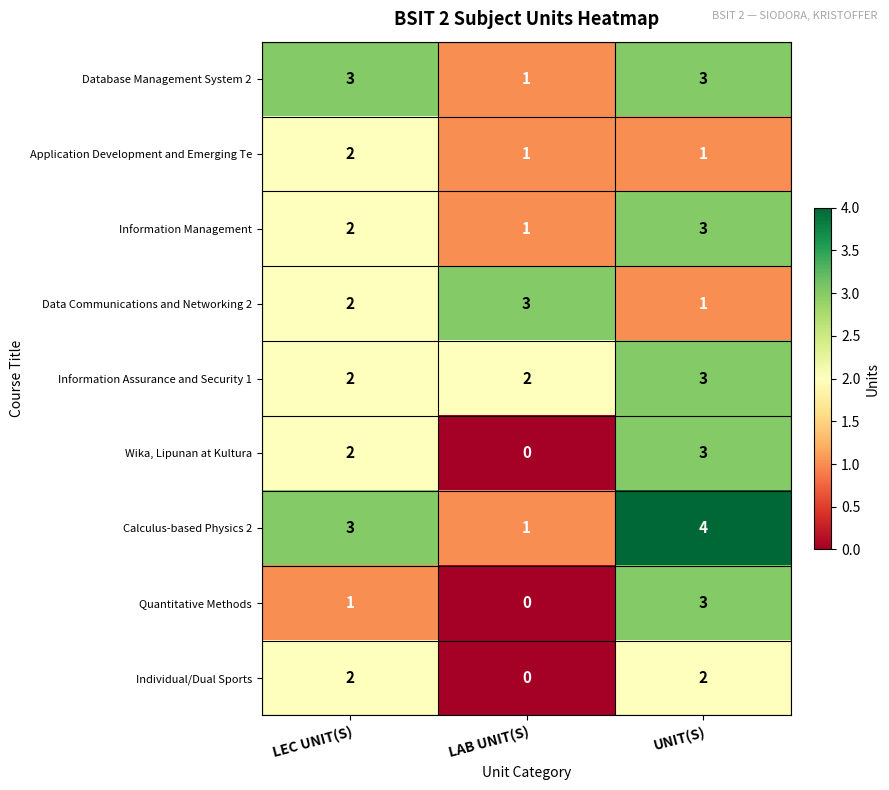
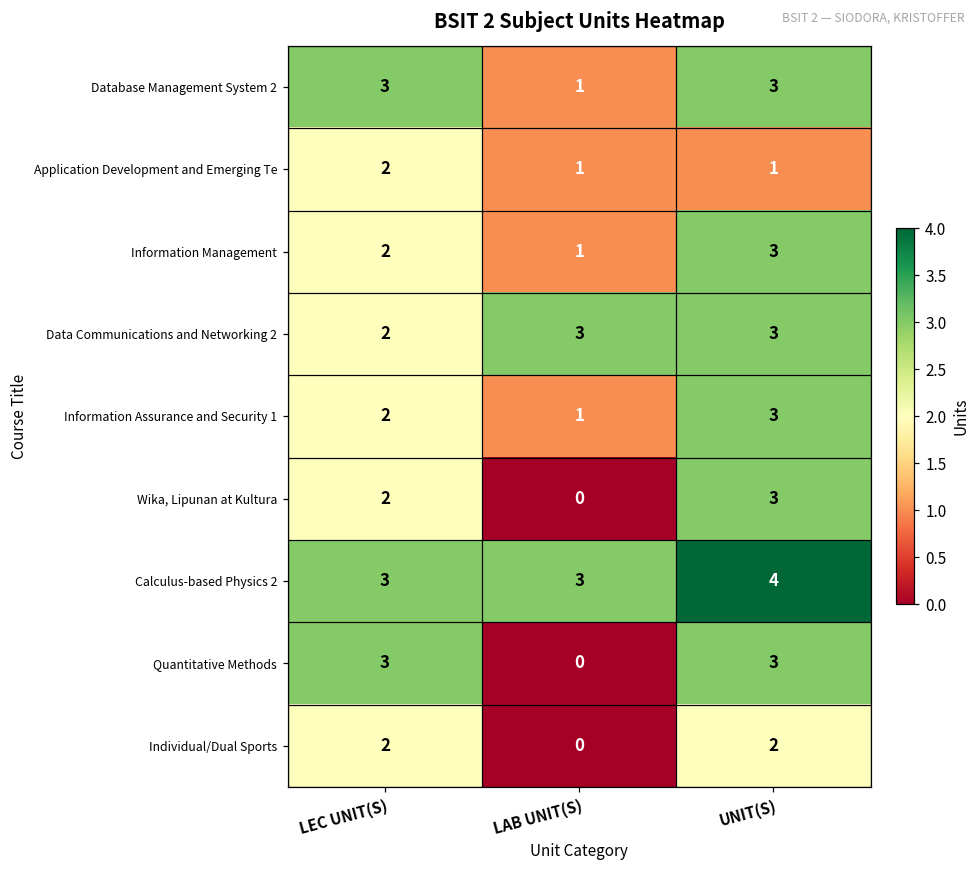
Data Communications and Networking 2, UNIT(S): 1 -> 3
Information Assurance and Security 1, LAB UNIT(S): 2 -> 1
Calculus-based Physics 2, LAB UNIT(S): 1 -> 3
Quantitative Methods, LEC UNIT(S): 1 -> 3
